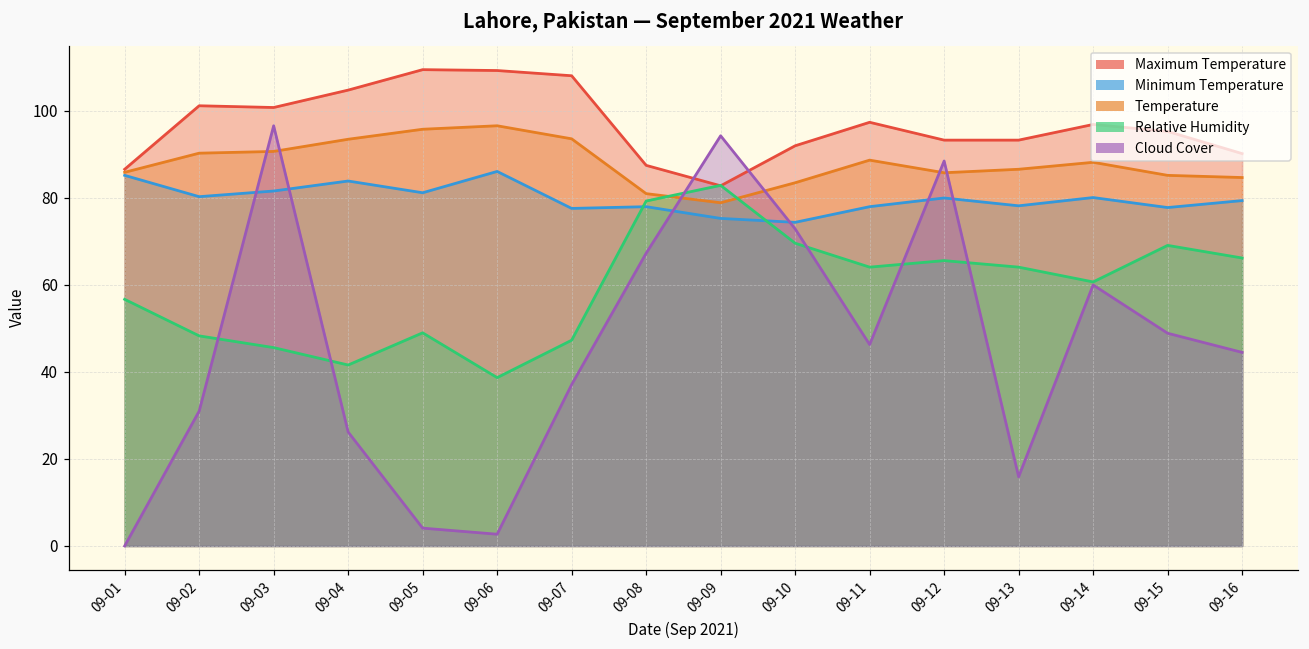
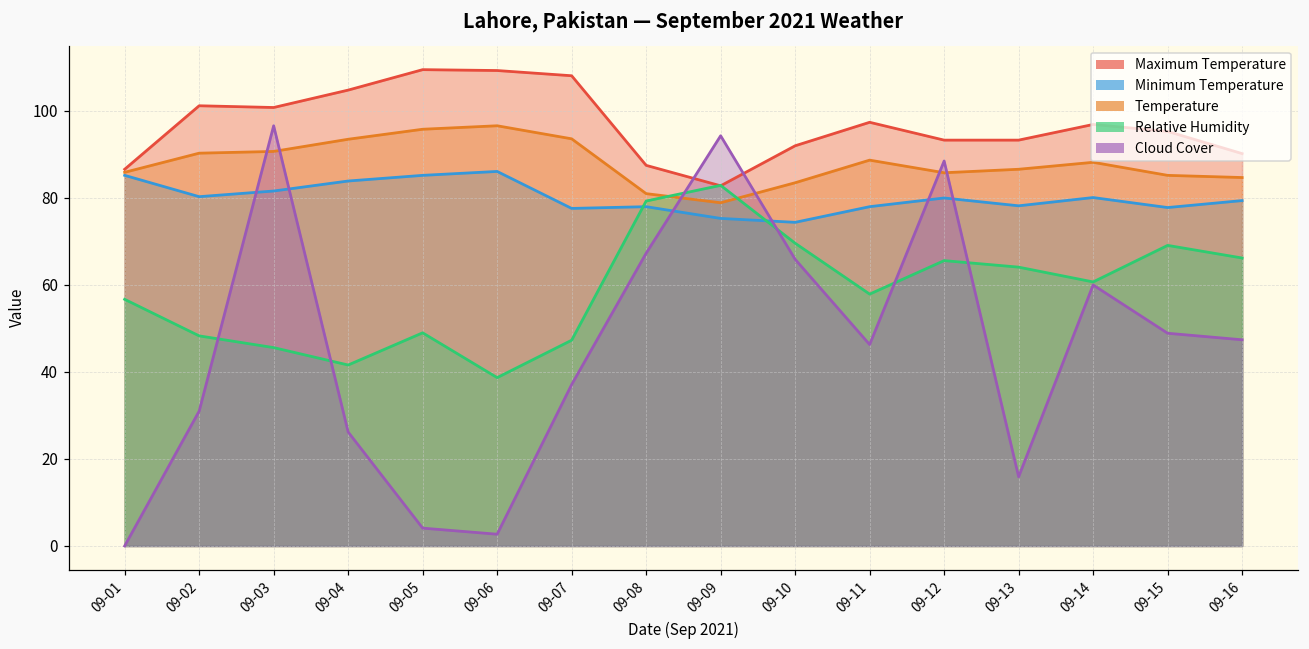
Minimum Temperature, 09-05: 81 -> 85
Cloud Cover, 09-10: 73 -> 66
Relative Humidity, 09-11: 64 -> 58
Cloud Cover, 09-16: 45 -> 47
